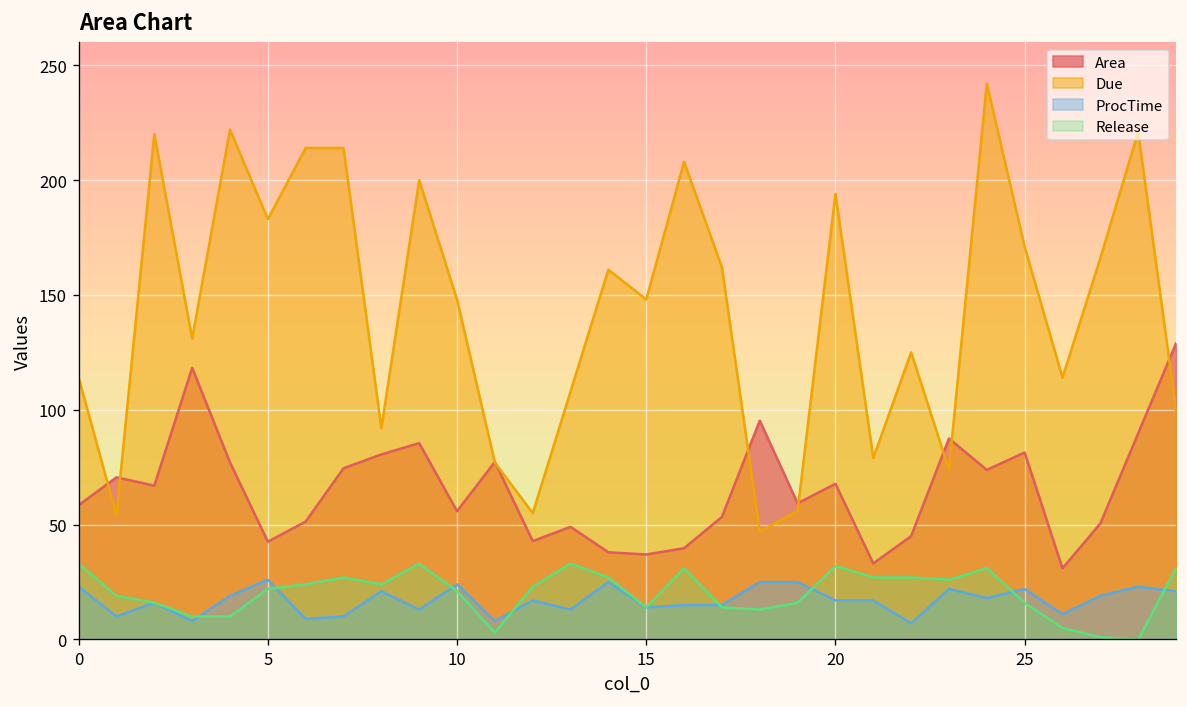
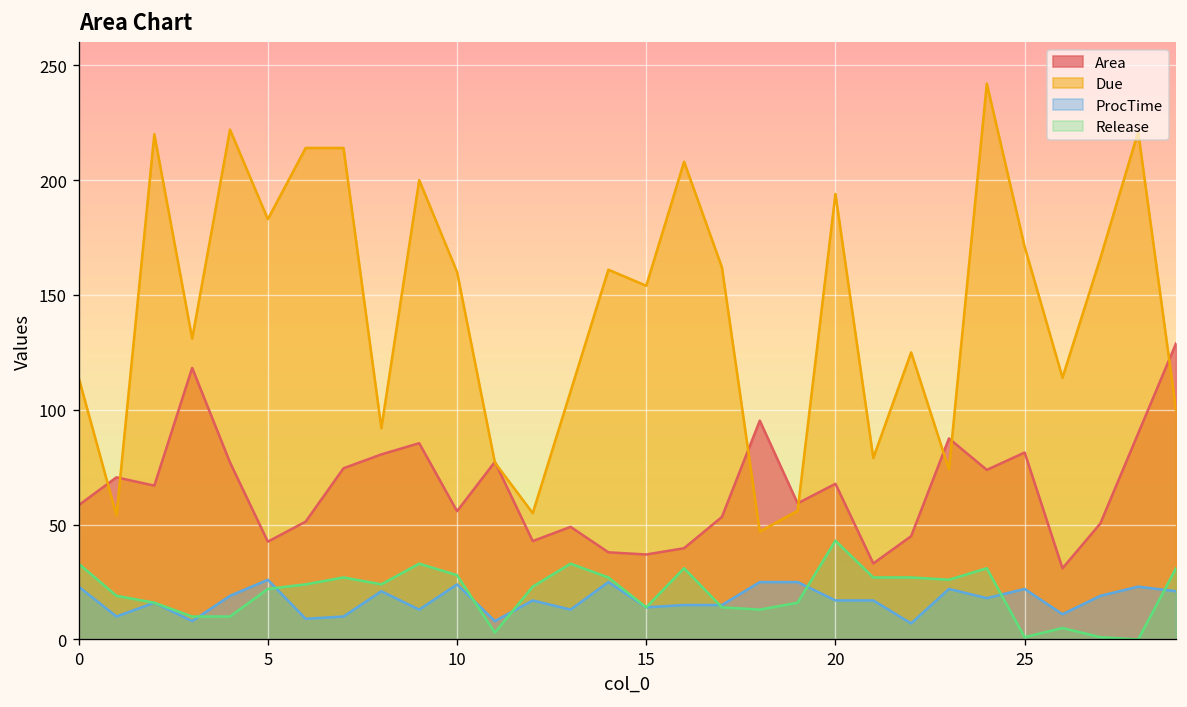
Due, 10: 148 -> 160
Release, 10: 21 -> 28
Due, 15: 148 -> 154
Release, 20: 32 -> 43
Release, 25: 16 -> 1
